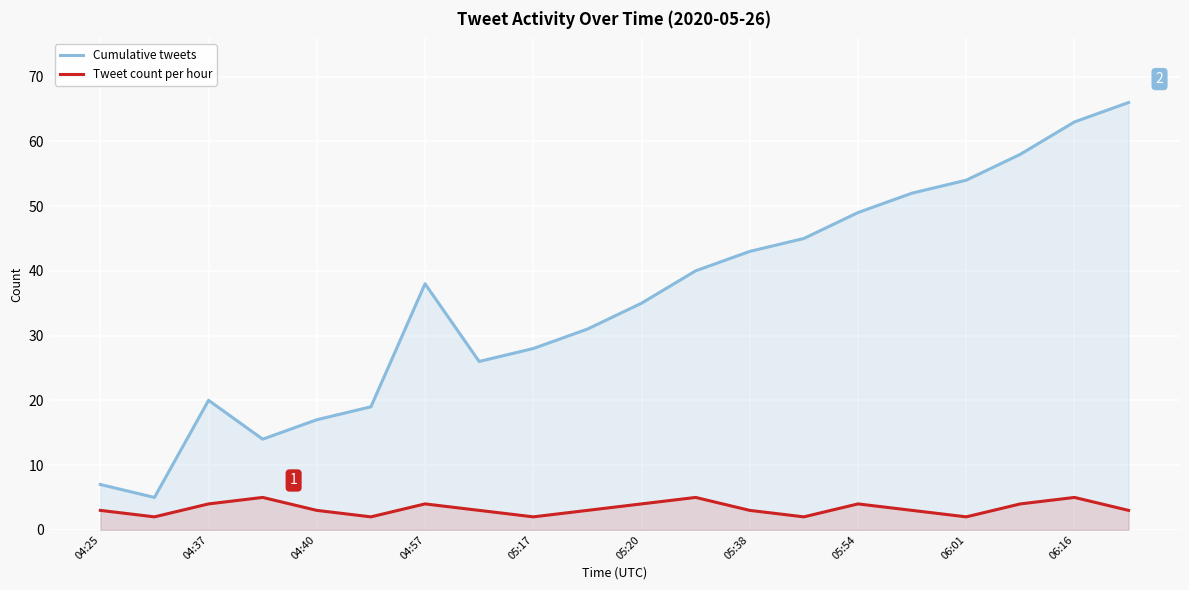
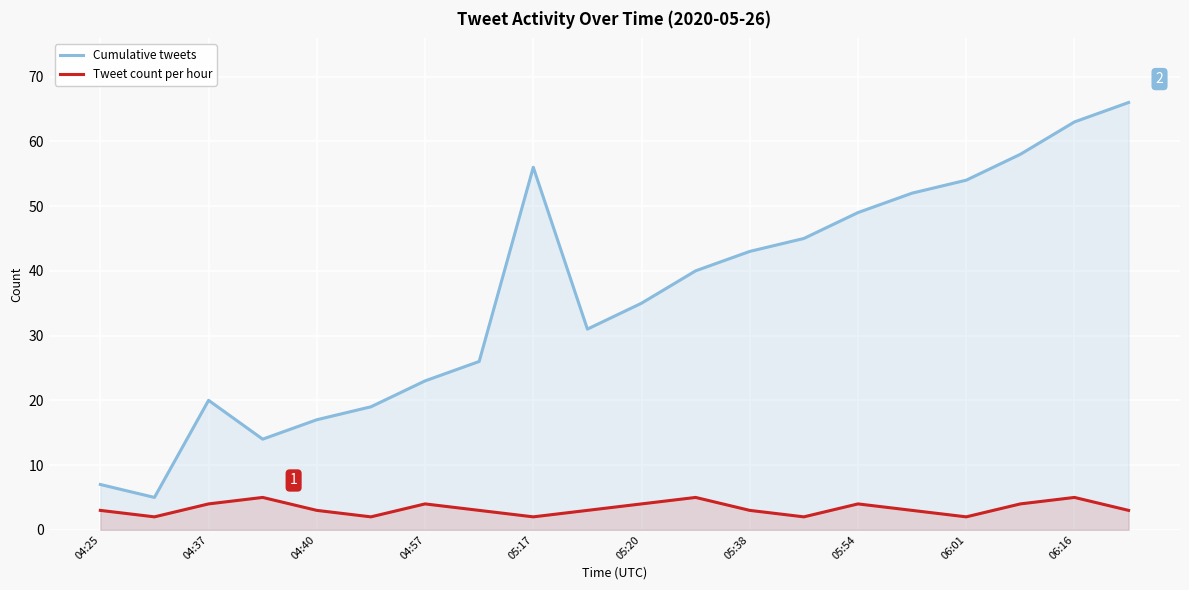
Cumulative tweets, 04:57: 38 -> 23
Cumulative tweets, 05:17: 28 -> 56
